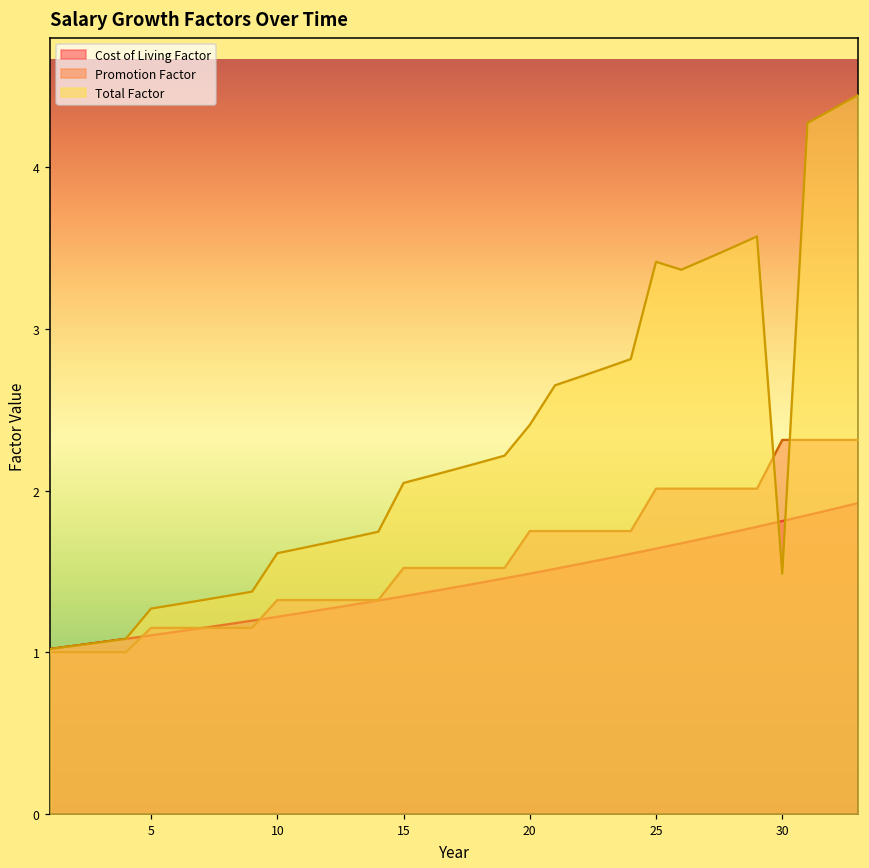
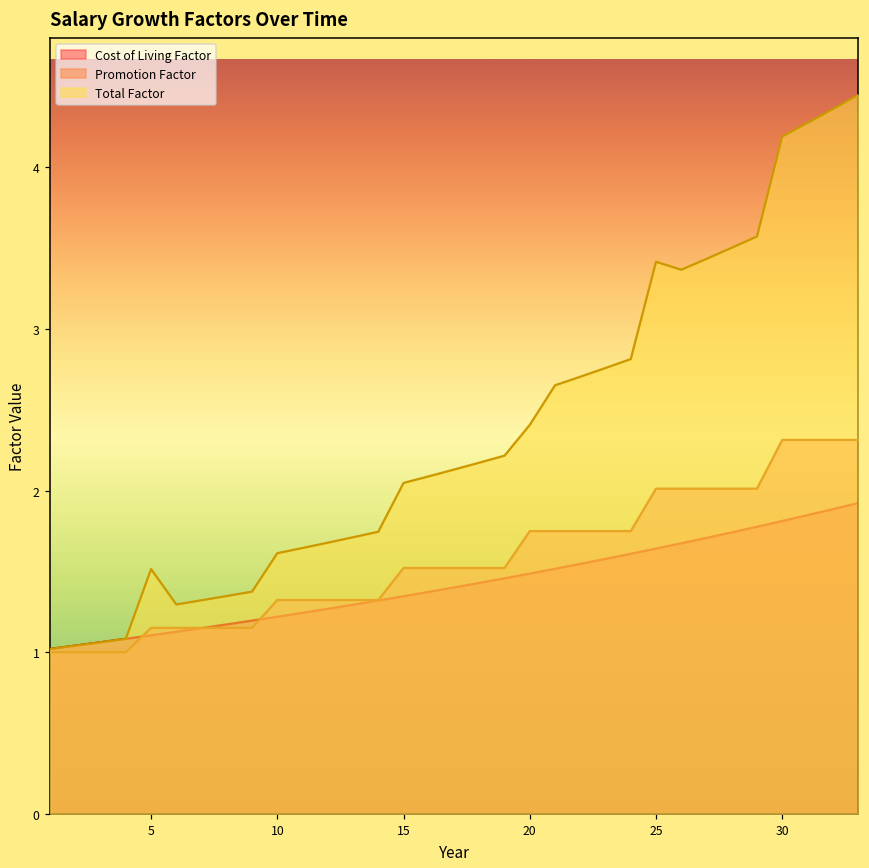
Total Factor, 5: 1.27 -> 1.51
Total Factor, 30: 1.49 -> 4.19
